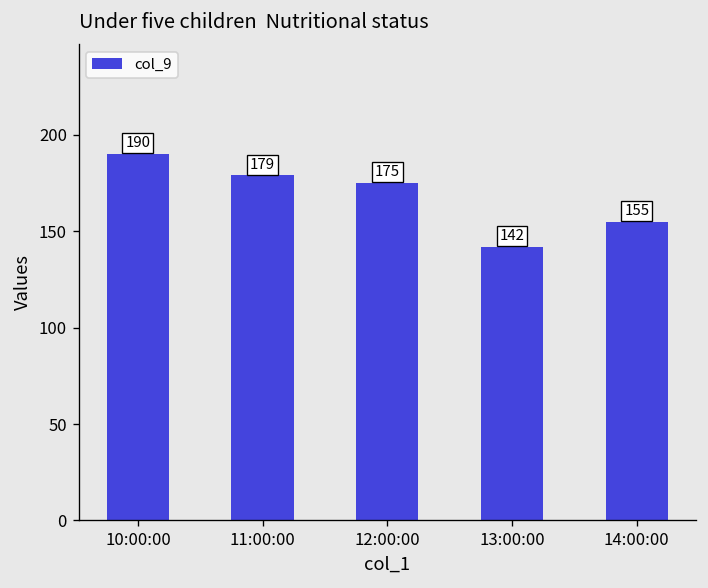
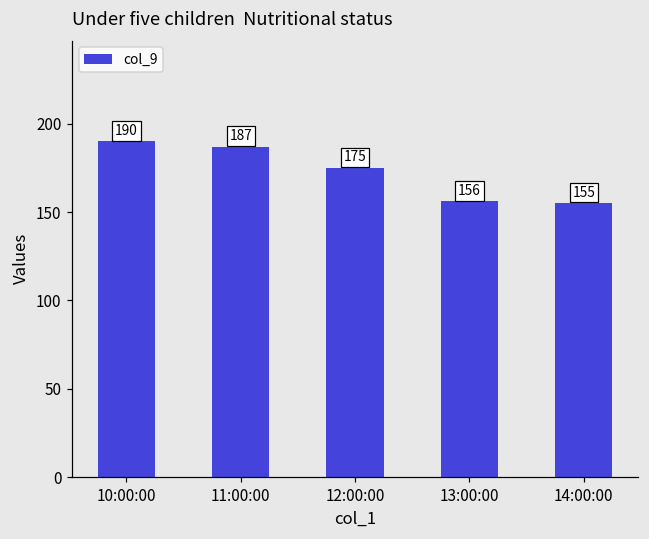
11:00:00: 179 -> 187
13:00:00: 142 -> 156
